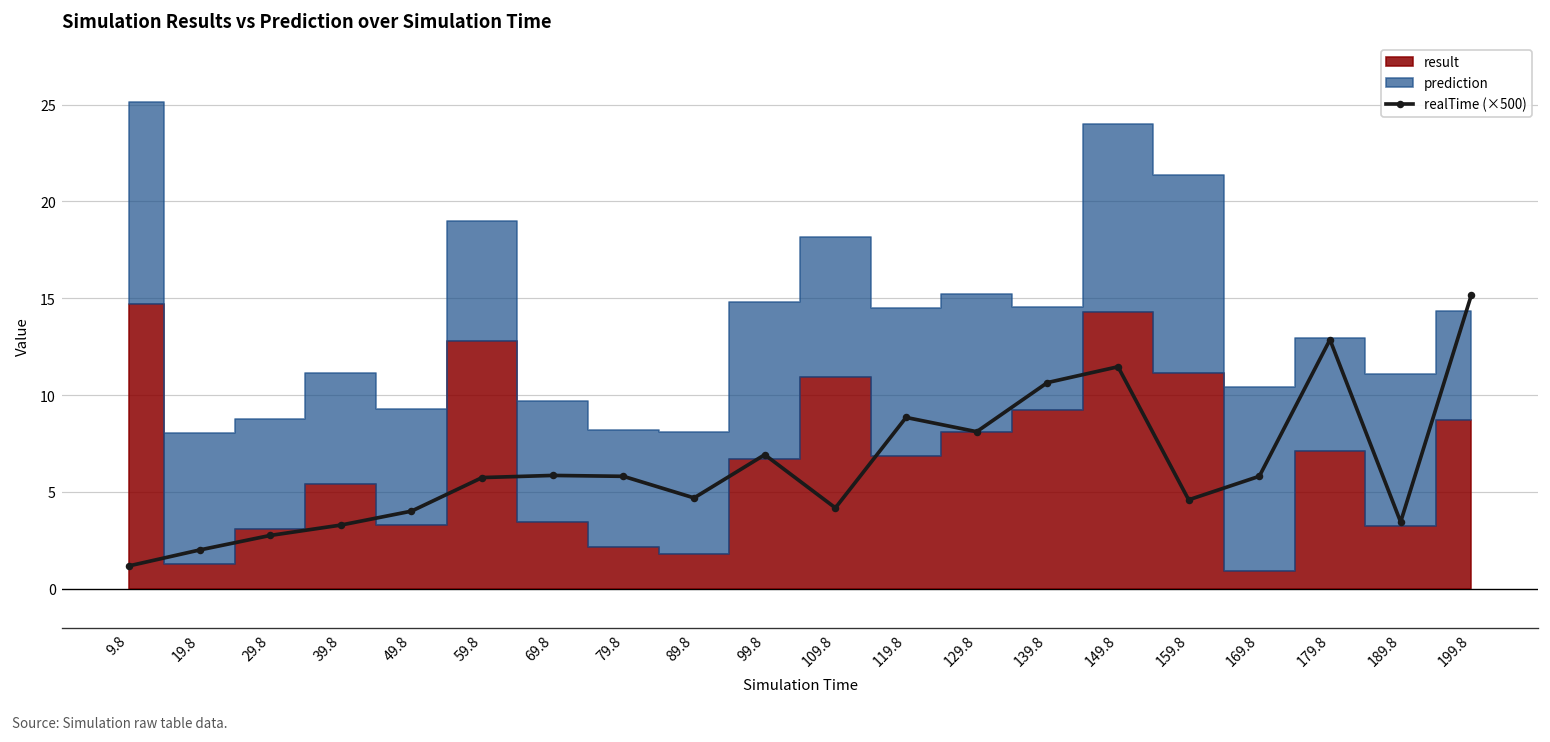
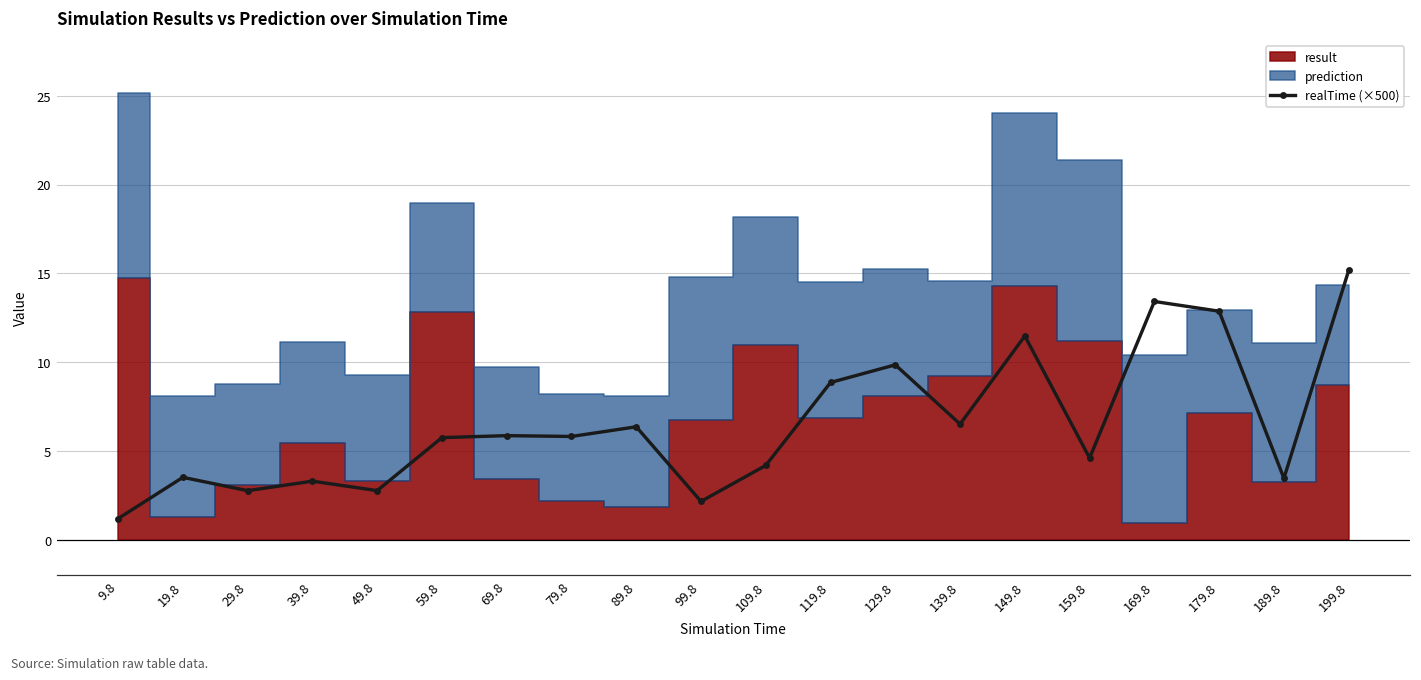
realTime (×500), 19.8: 2.0 -> 3.5
realTime (×500), 49.8: 4.0 -> 2.8
realTime (×500), 89.8: 4.7 -> 6.4
realTime (×500), 99.8: 6.9 -> 2.2
realTime (×500), 129.8: 8.1 -> 9.8
realTime (×500), 139.8: 10.7 -> 6.5
realTime (×500), 169.8: 5.8 -> 13.4
